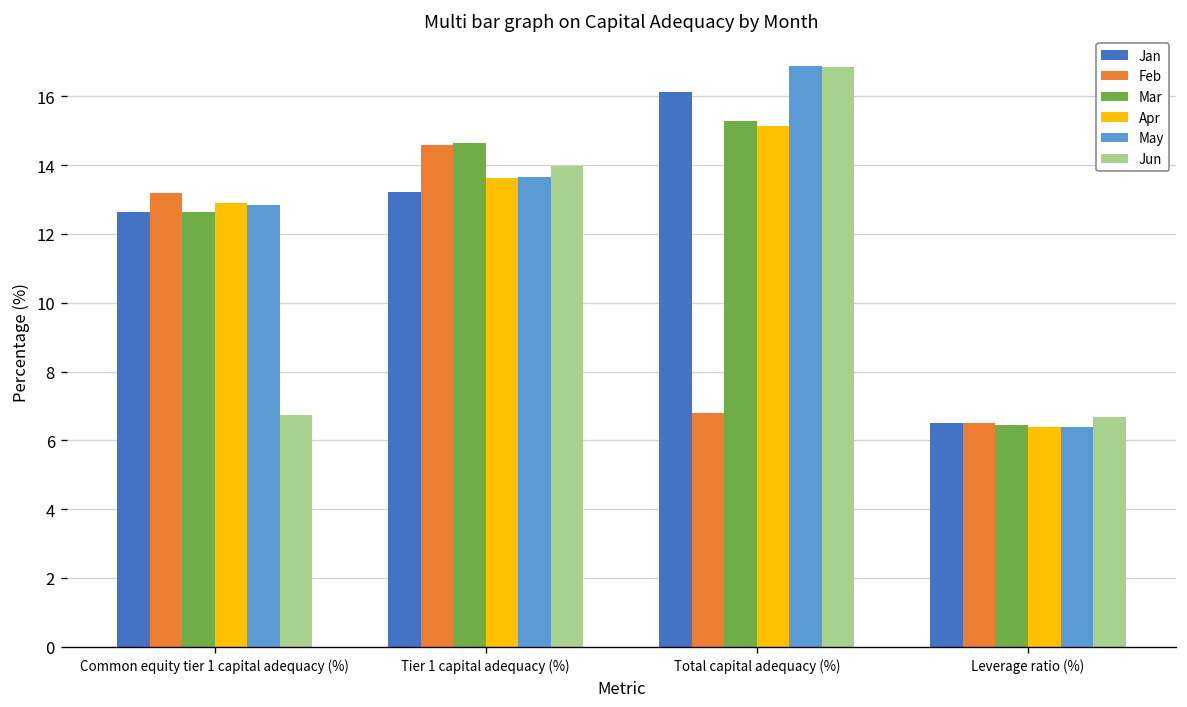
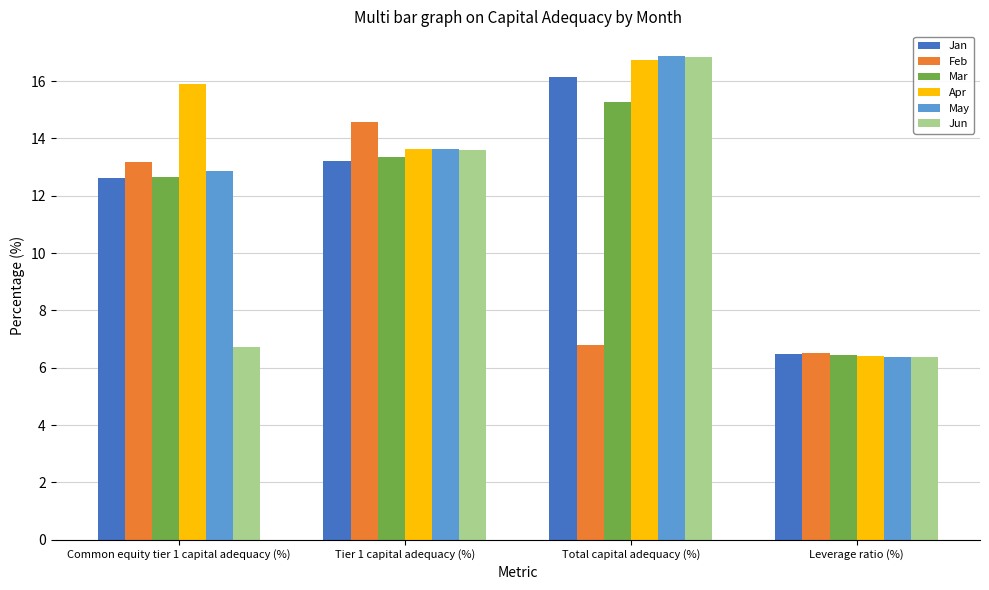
Apr, Common equity tier 1 capital adequacy (%): 12.9 -> 15.9
Mar, Tier 1 capital adequacy (%): 14.7 -> 13.4
Jun, Tier 1 capital adequacy (%): 14.0 -> 13.6
Apr, Total capital adequacy (%): 15.1 -> 16.7
Jun, Leverage ratio (%): 6.7 -> 6.4
